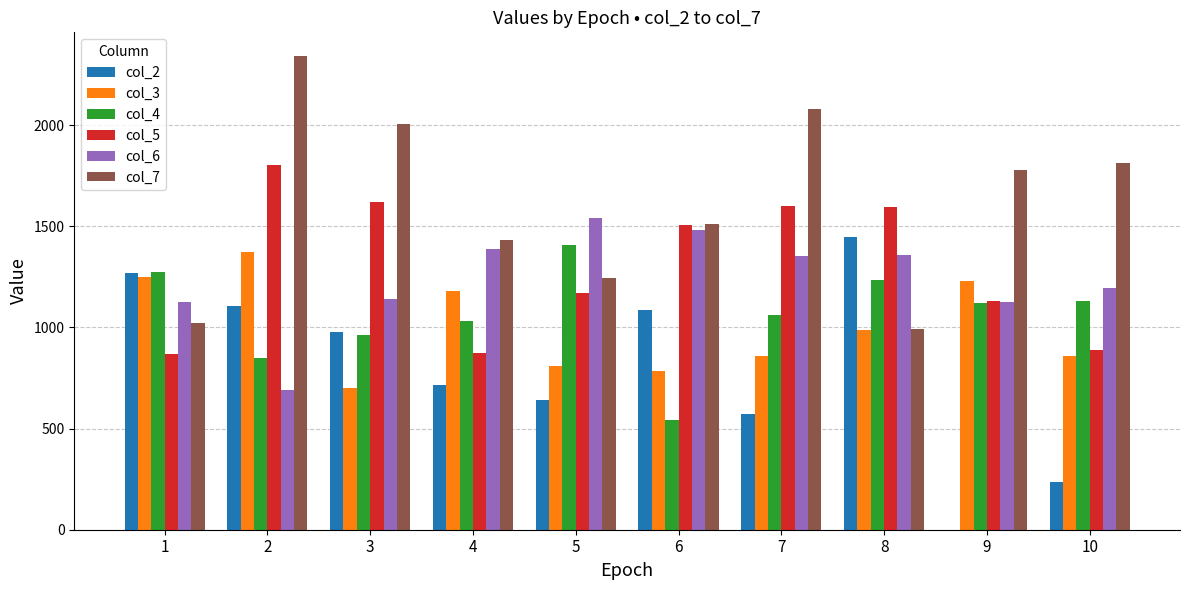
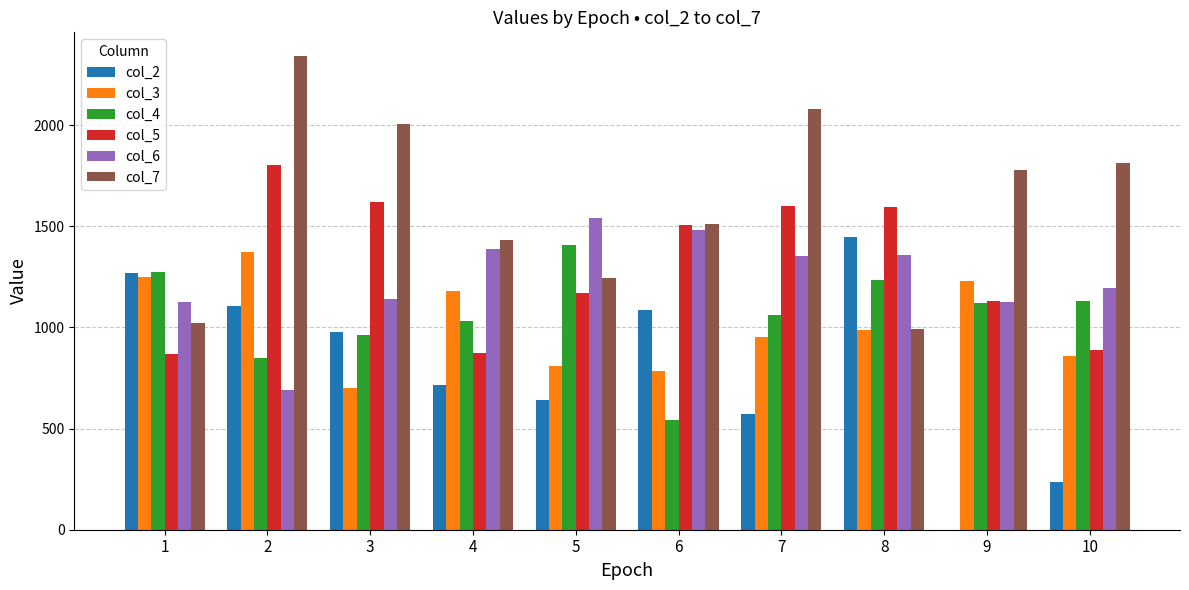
col_3, 7: 860 -> 950
